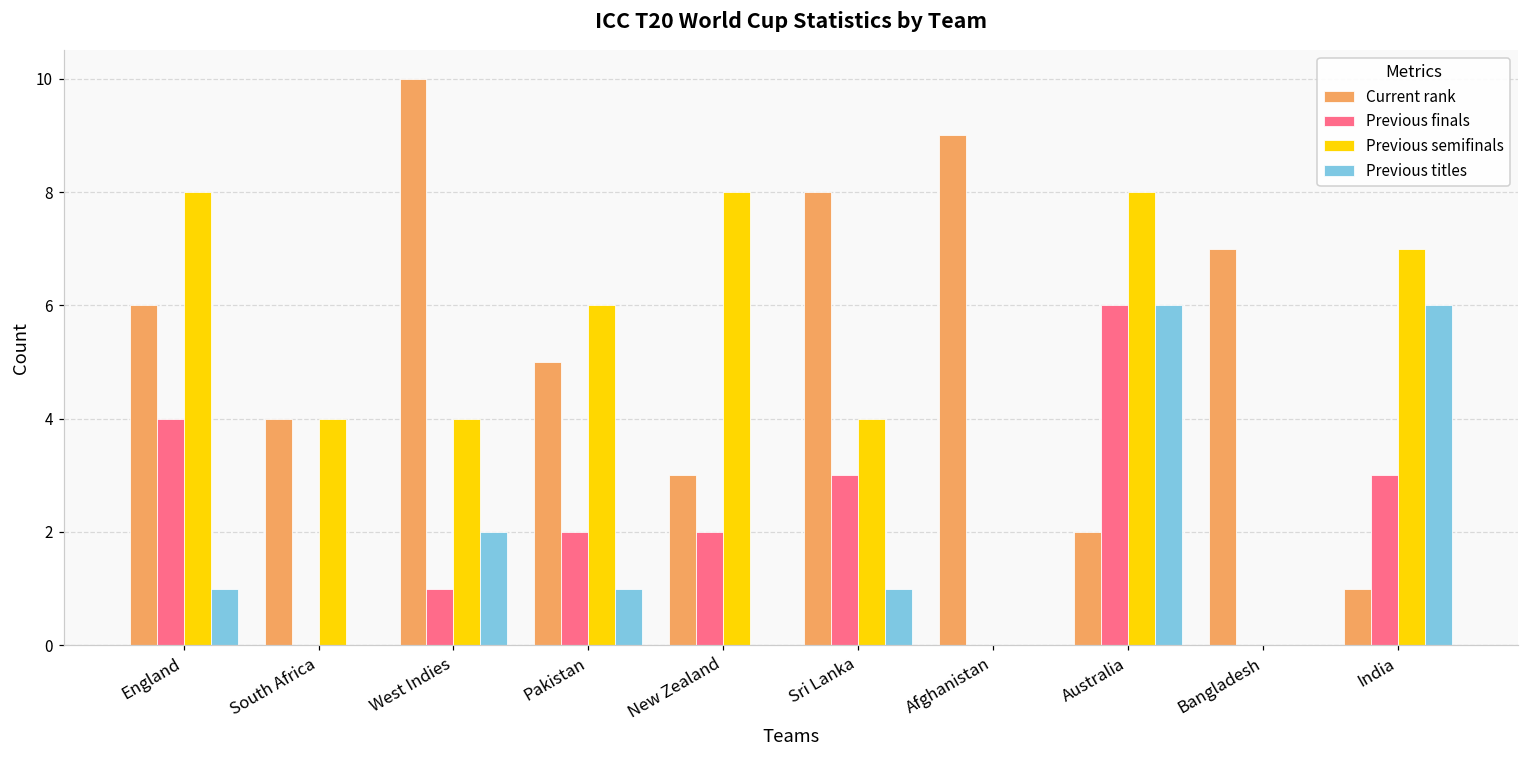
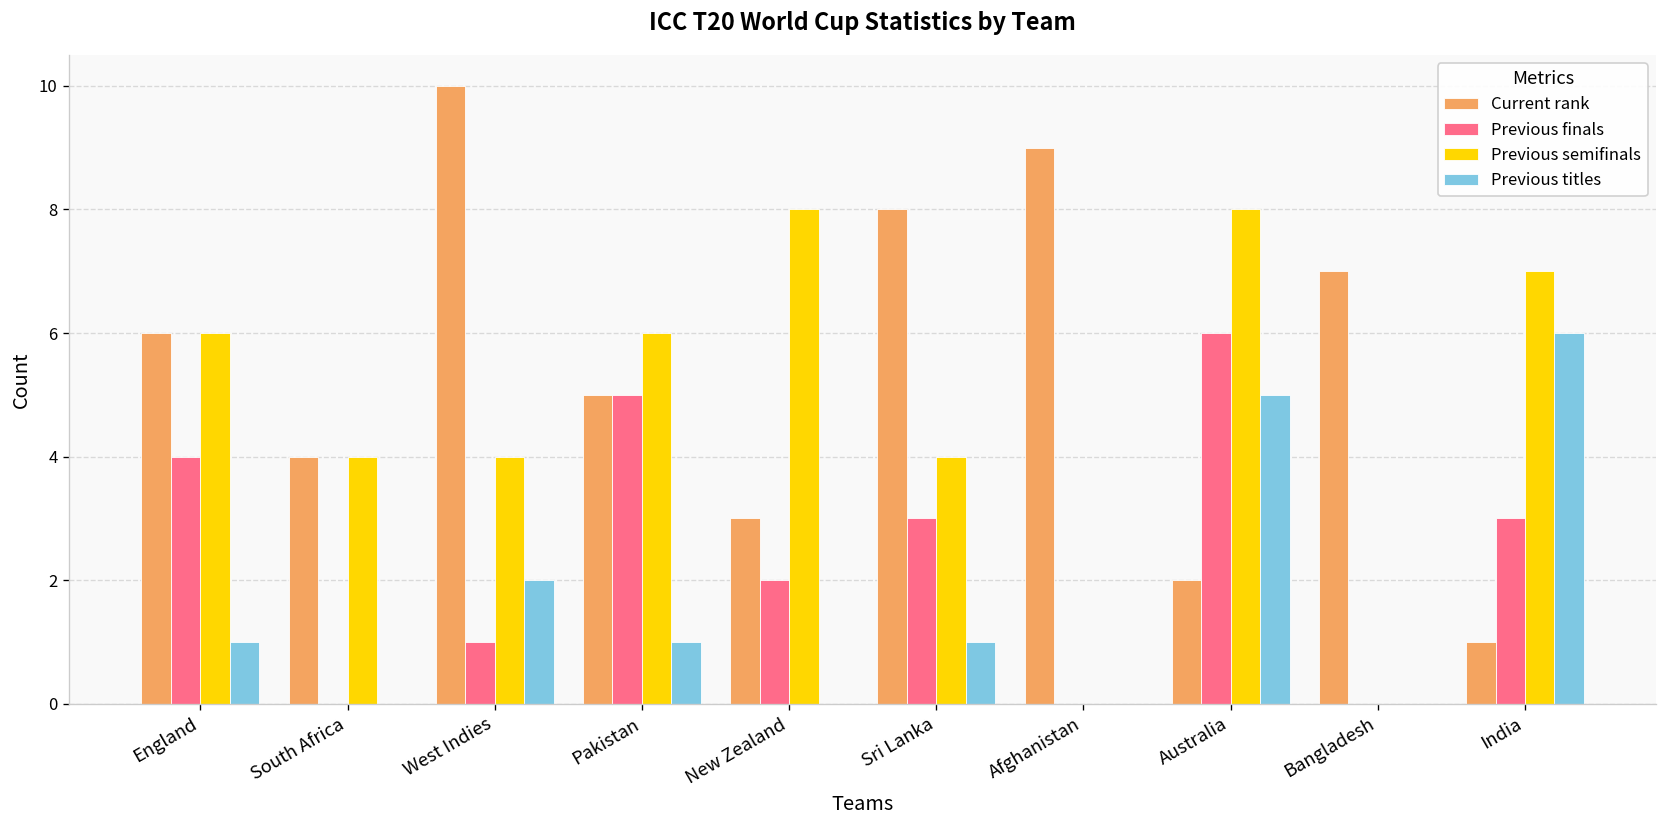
Previous semifinals, England: 8 -> 6
Previous finals, Pakistan: 2 -> 5
Previous titles, Australia: 6 -> 5
